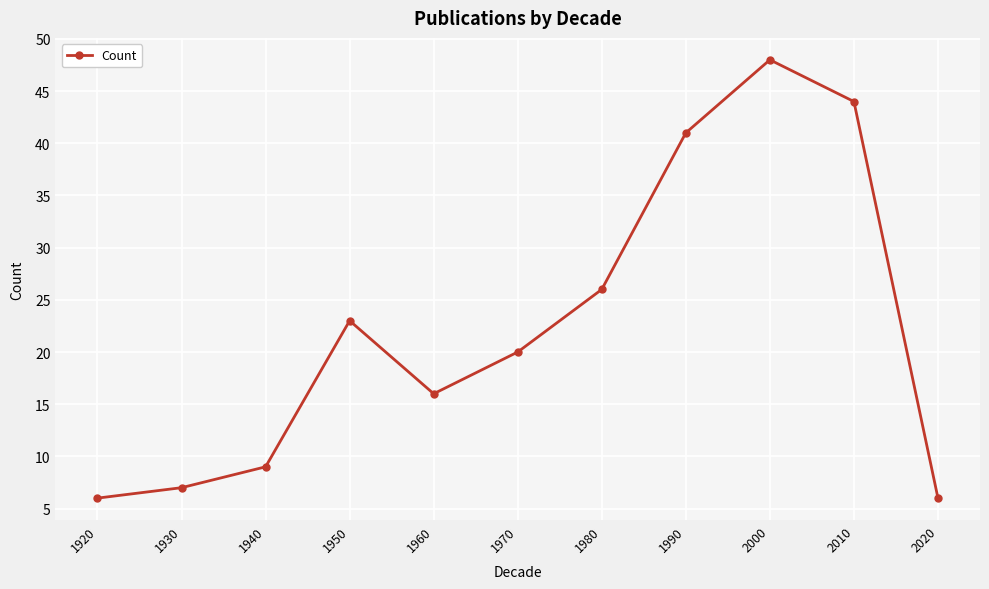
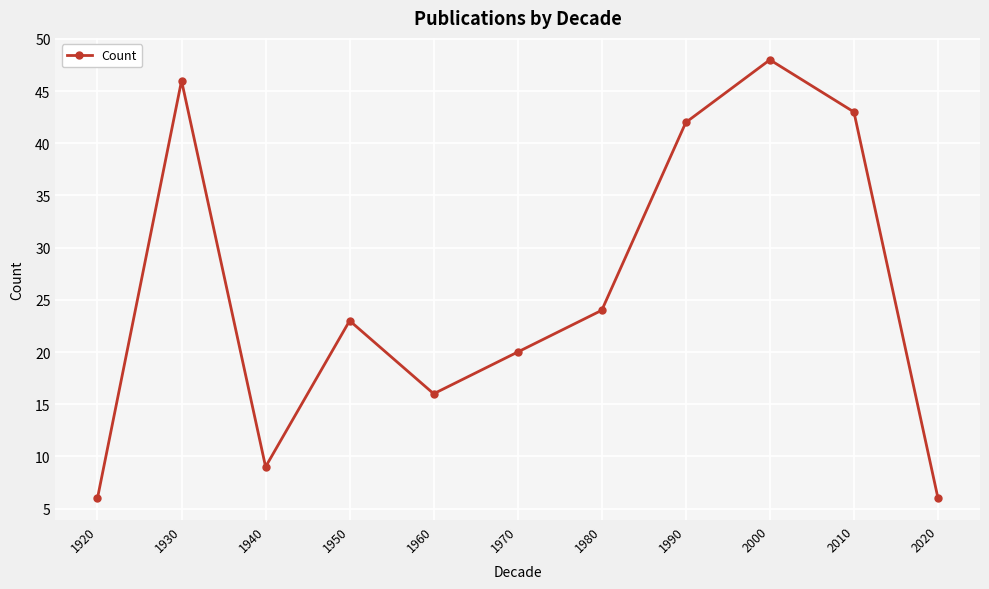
1930: 7 -> 46
1980: 26 -> 24
1990: 41 -> 42
2010: 44 -> 43
